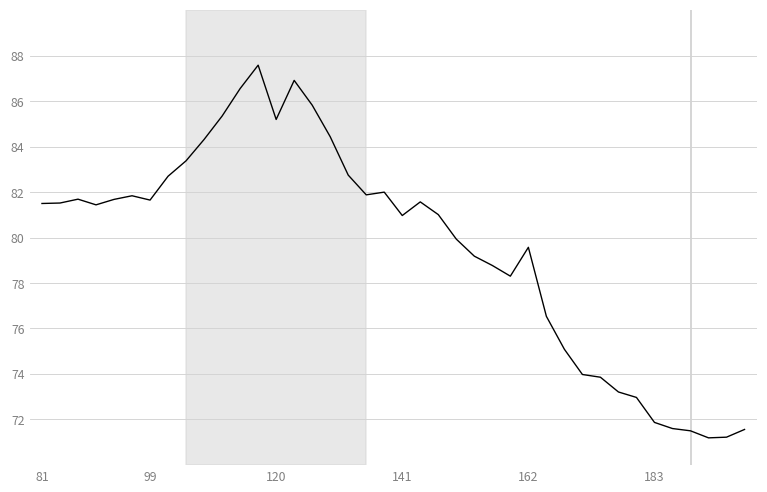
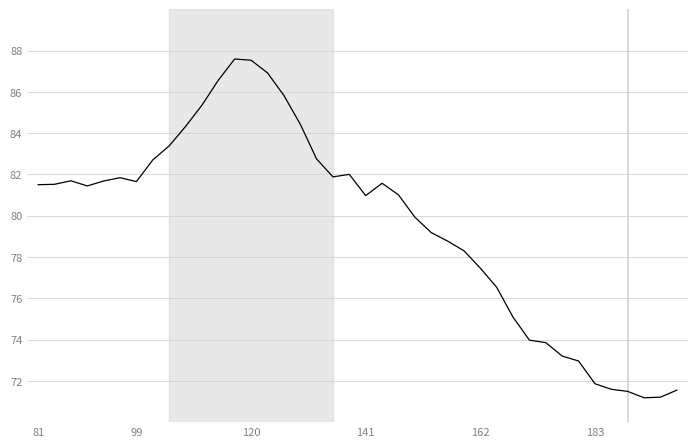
120: 85.2 -> 87.5
162: 79.6 -> 77.5
